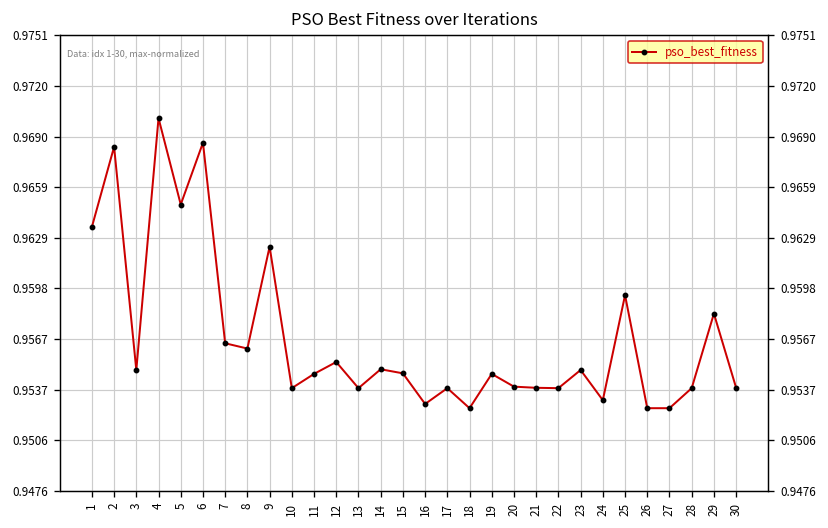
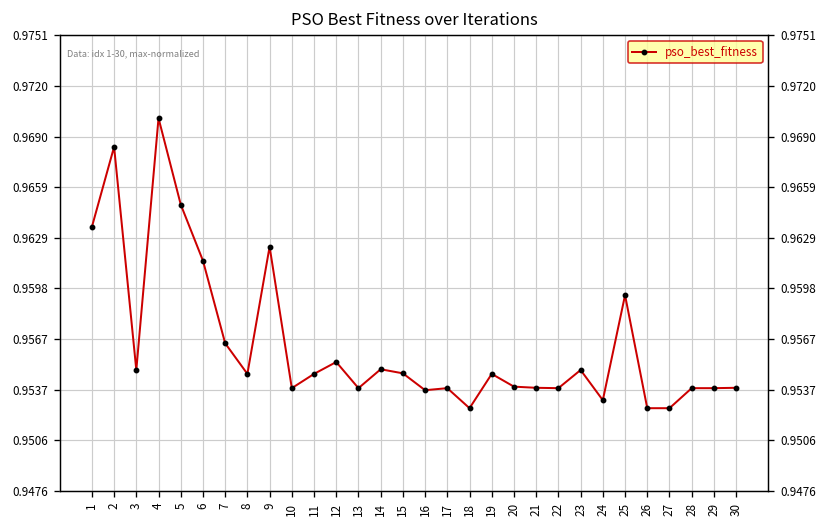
6: 0.9686 -> 0.9615
8: 0.9562 -> 0.9547
16: 0.9528 -> 0.9537
29: 0.9583 -> 0.9538
